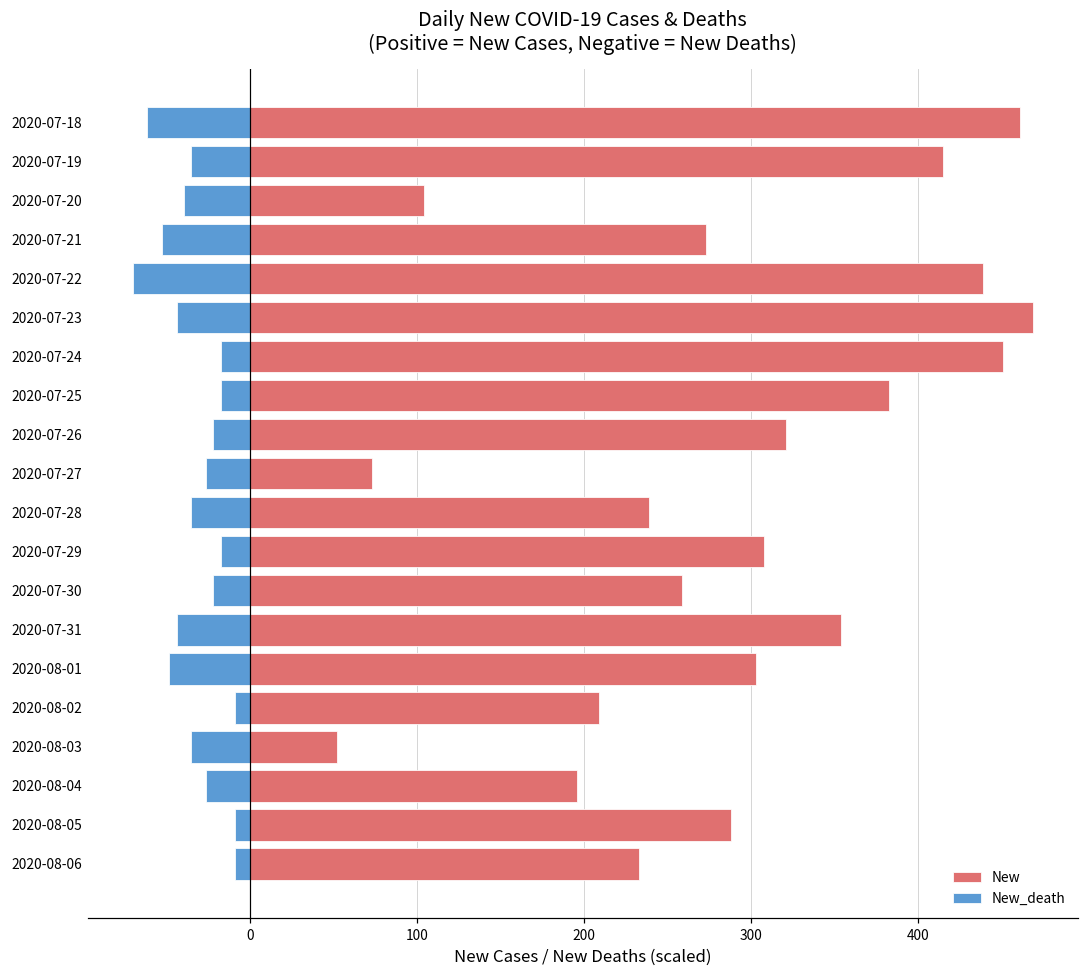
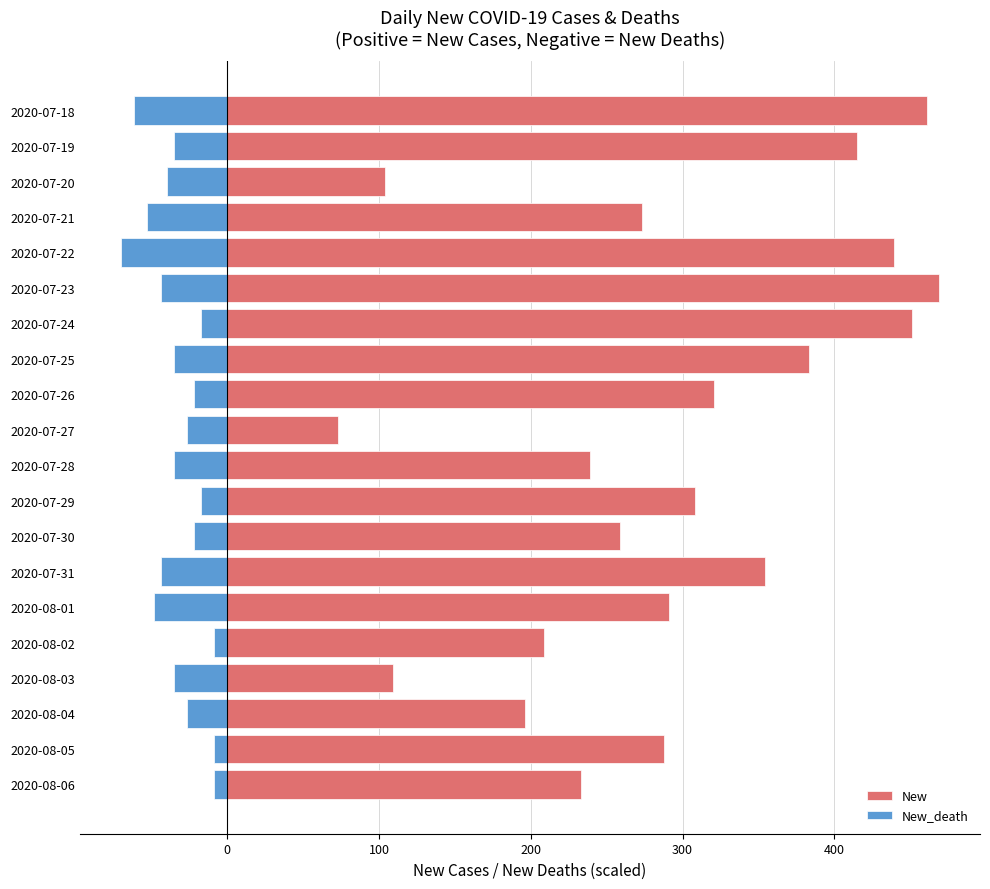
New_death, 2020-07-25: -18 -> -35
New, 2020-08-01: 303 -> 291
New, 2020-08-03: 52 -> 109
